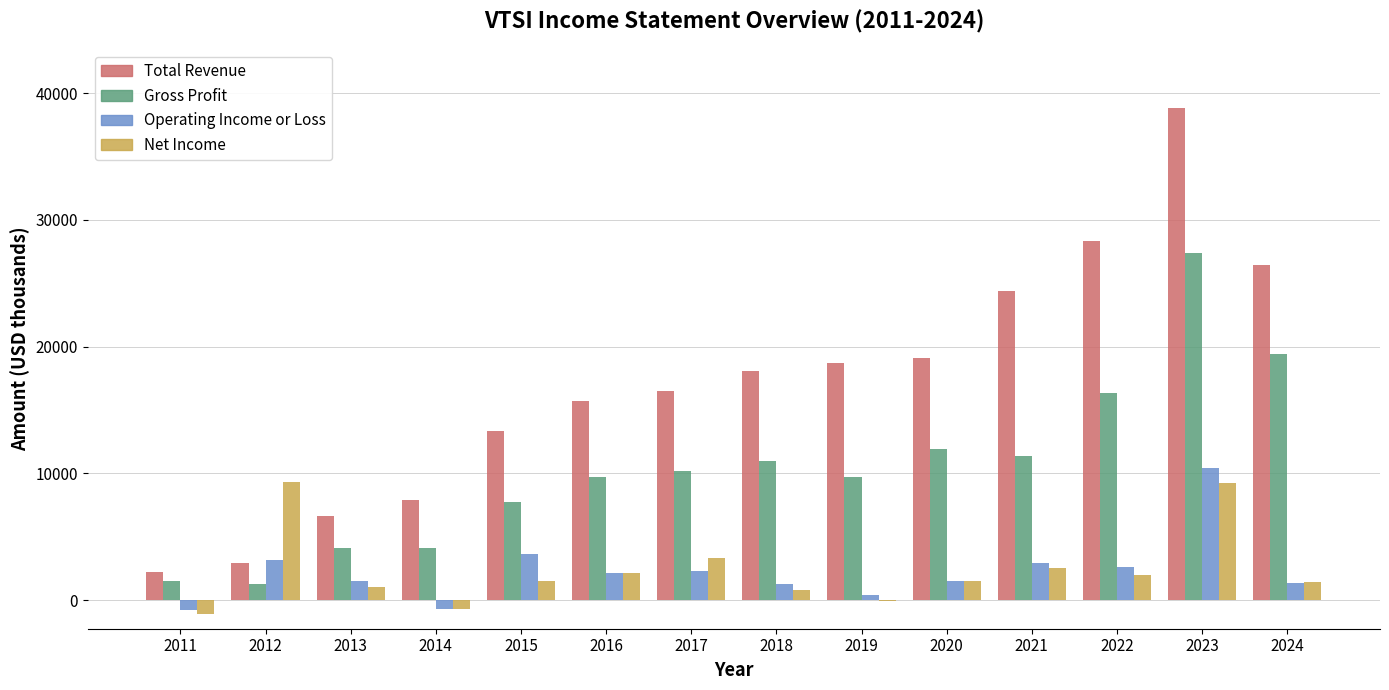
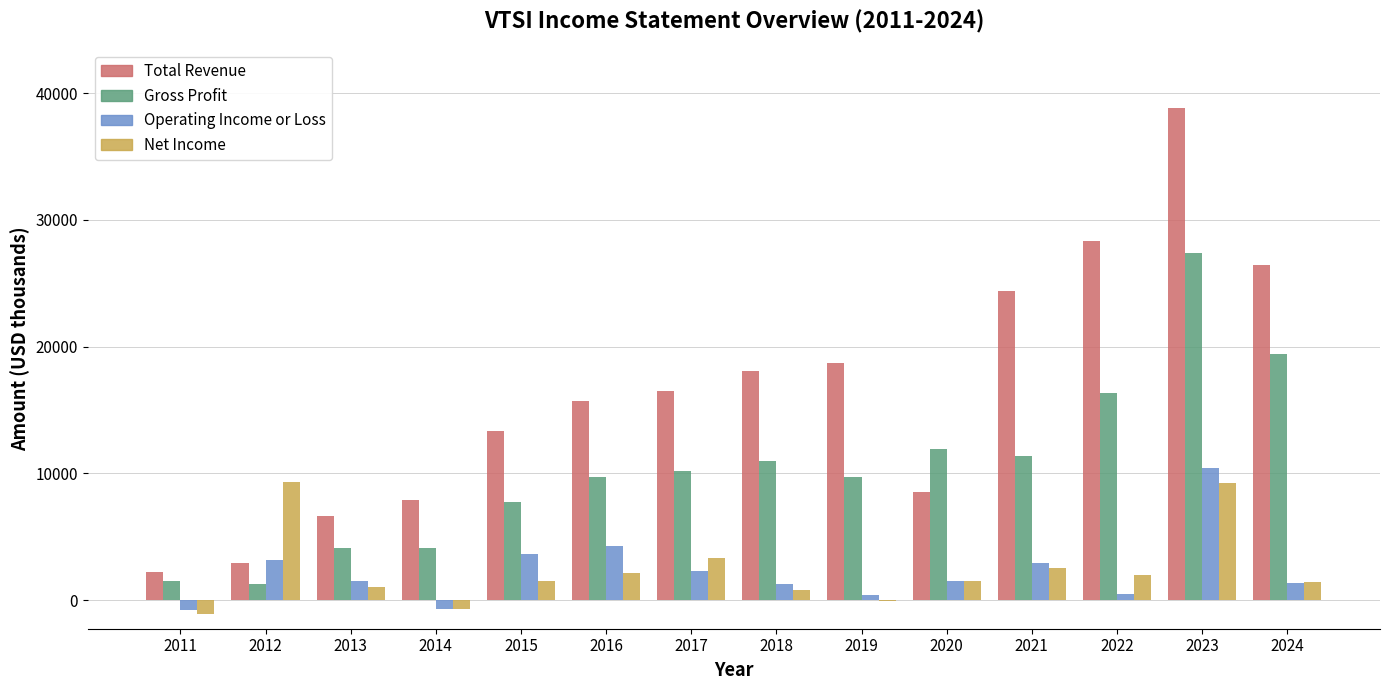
Operating Income or Loss, 2016: 2100 -> 4300
Total Revenue, 2020: 19100 -> 8500
Operating Income or Loss, 2022: 2600 -> 500
